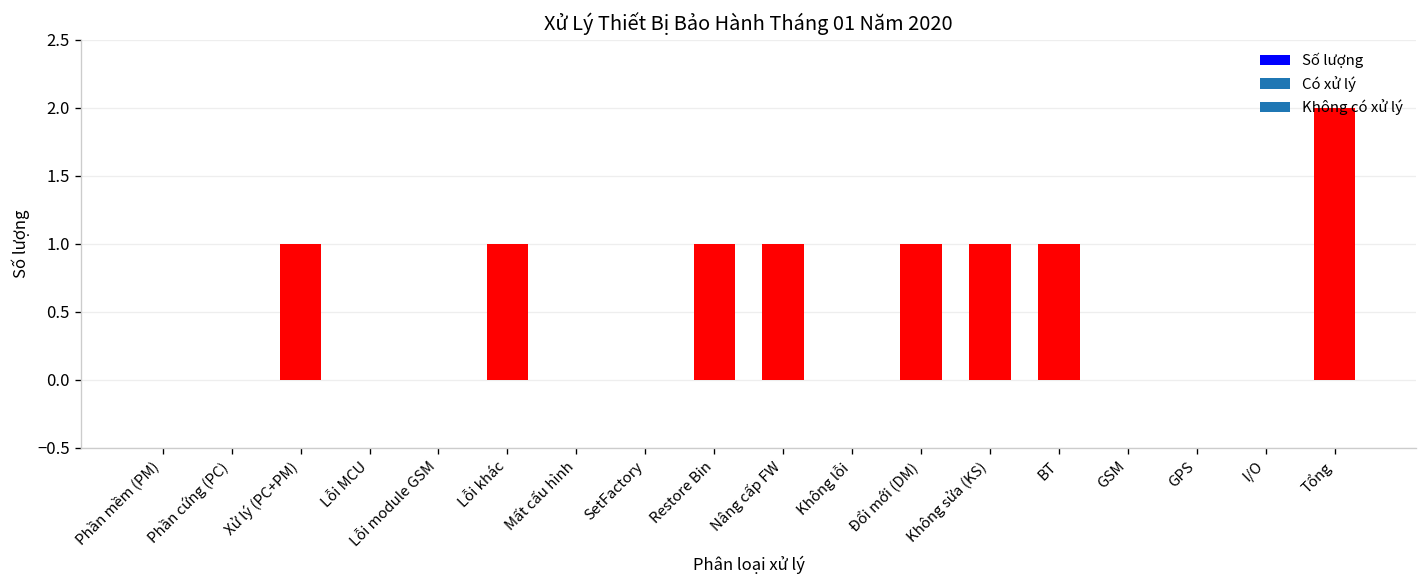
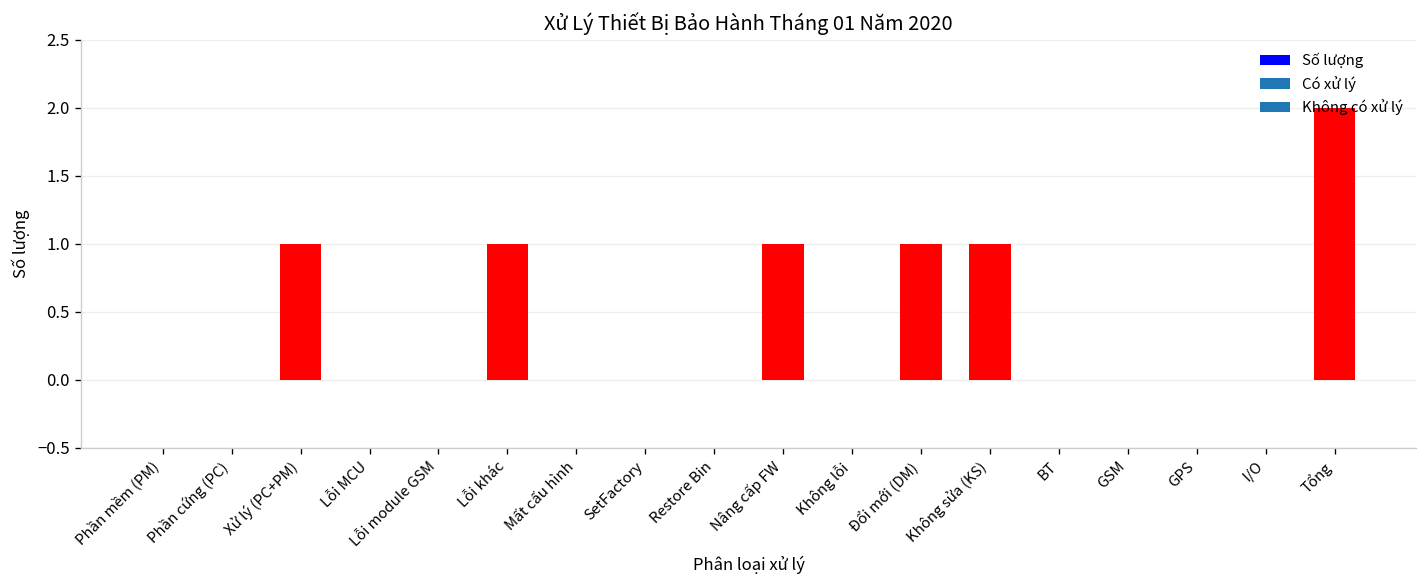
Restore Bin: 1 -> 0
BT: 1 -> 0
